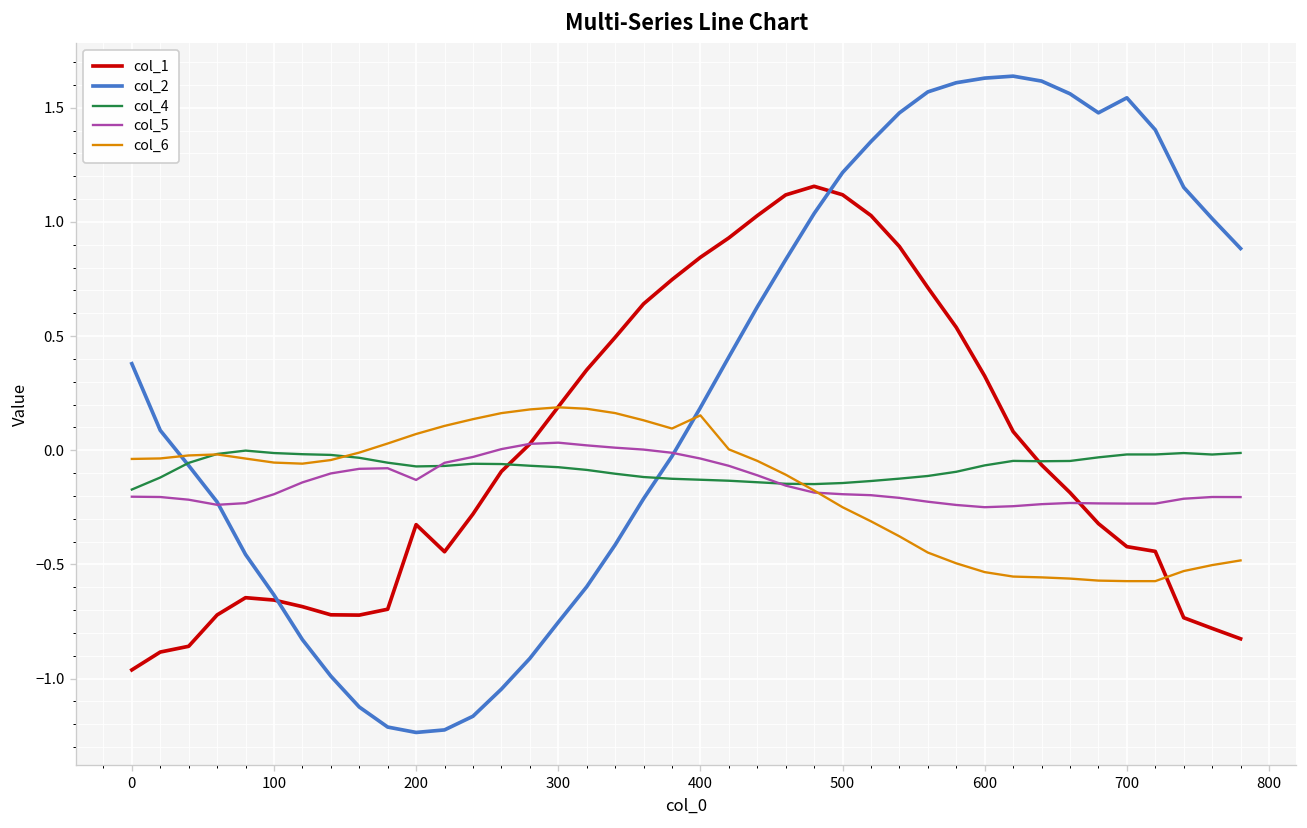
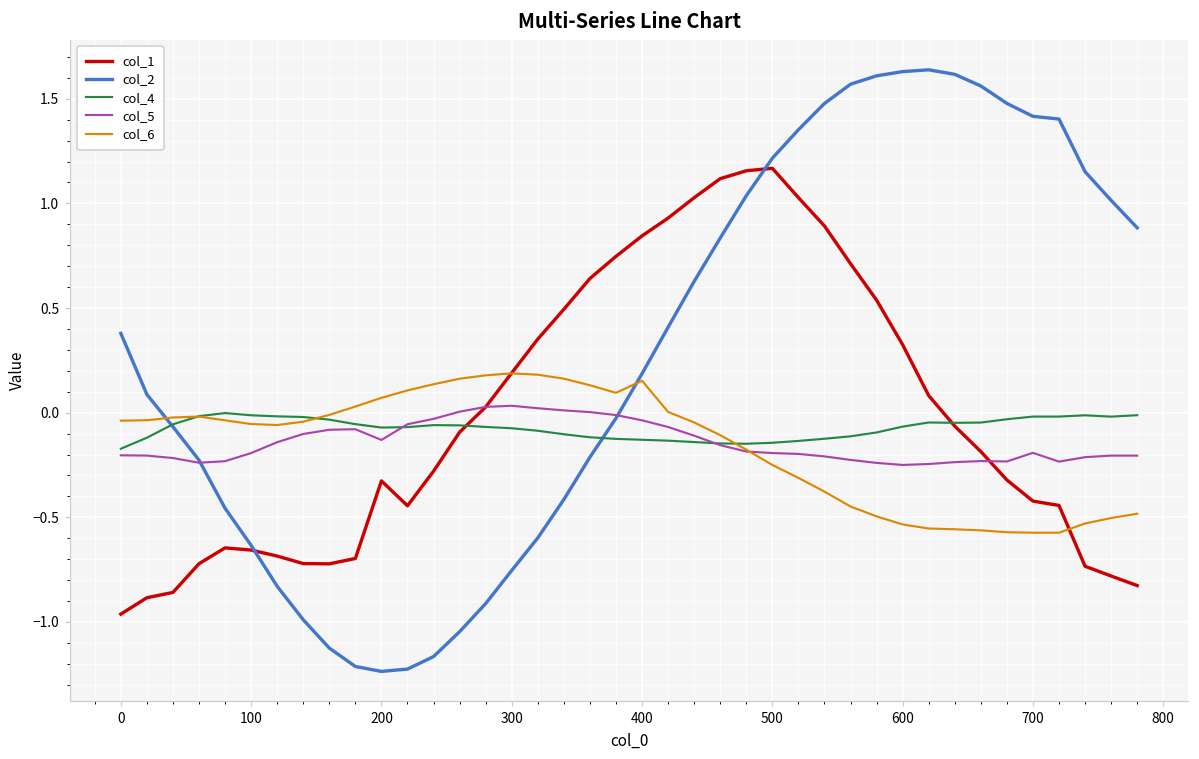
col_1, 500: 1.12 -> 1.17
col_2, 700: 1.54 -> 1.42
col_5, 700: -0.23 -> -0.19
